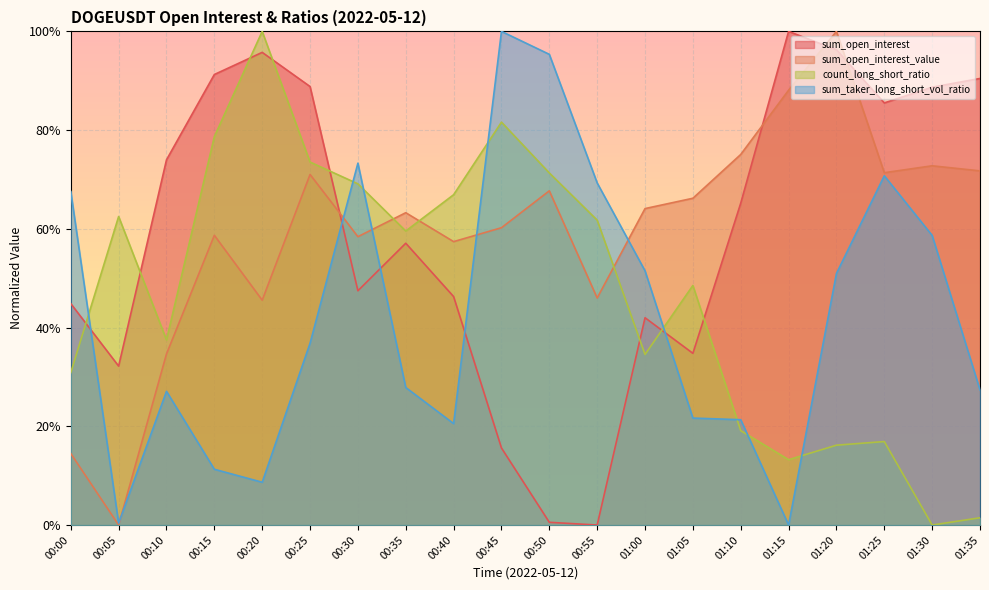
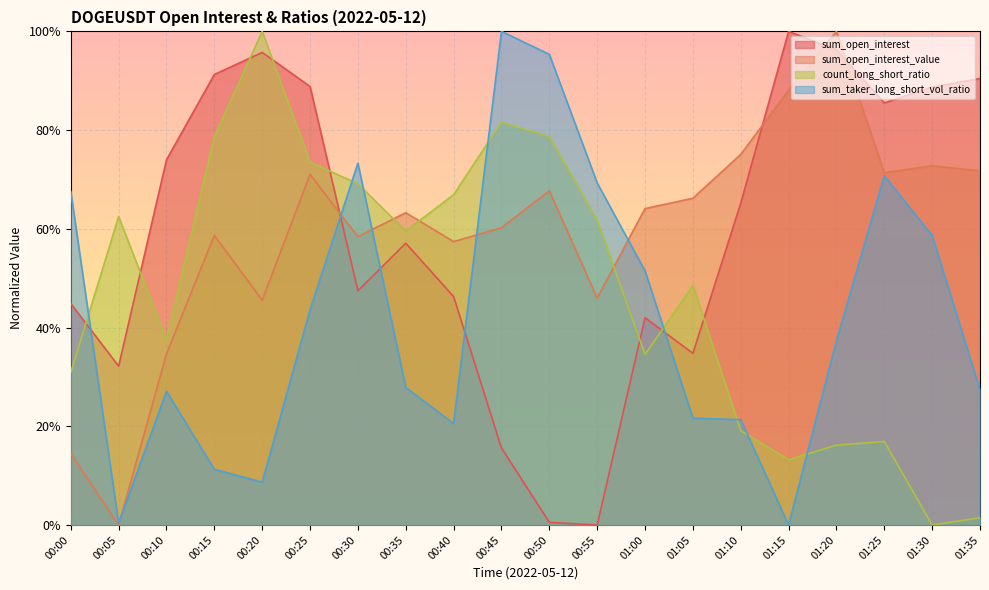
sum_taker_long_short_vol_ratio, 00:25: 37% -> 44%
count_long_short_ratio, 00:50: 71% -> 79%
sum_taker_long_short_vol_ratio, 01:20: 51% -> 37%
